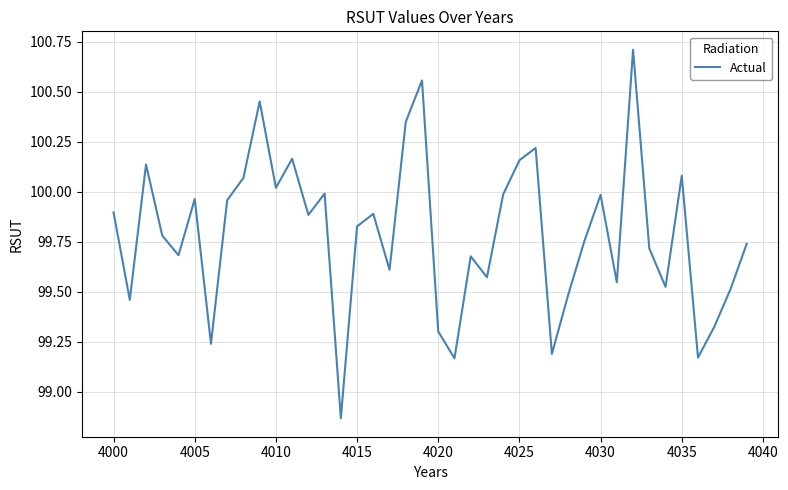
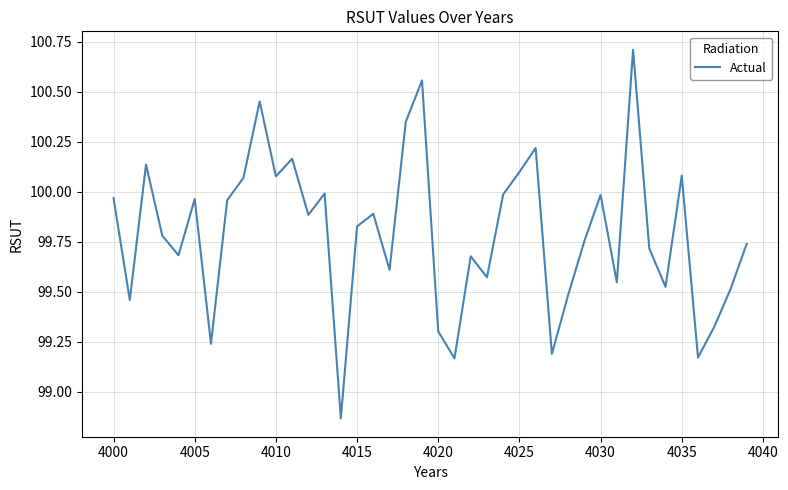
4000: 99.90 -> 99.97
4010: 100.02 -> 100.08
4025: 100.16 -> 100.10
